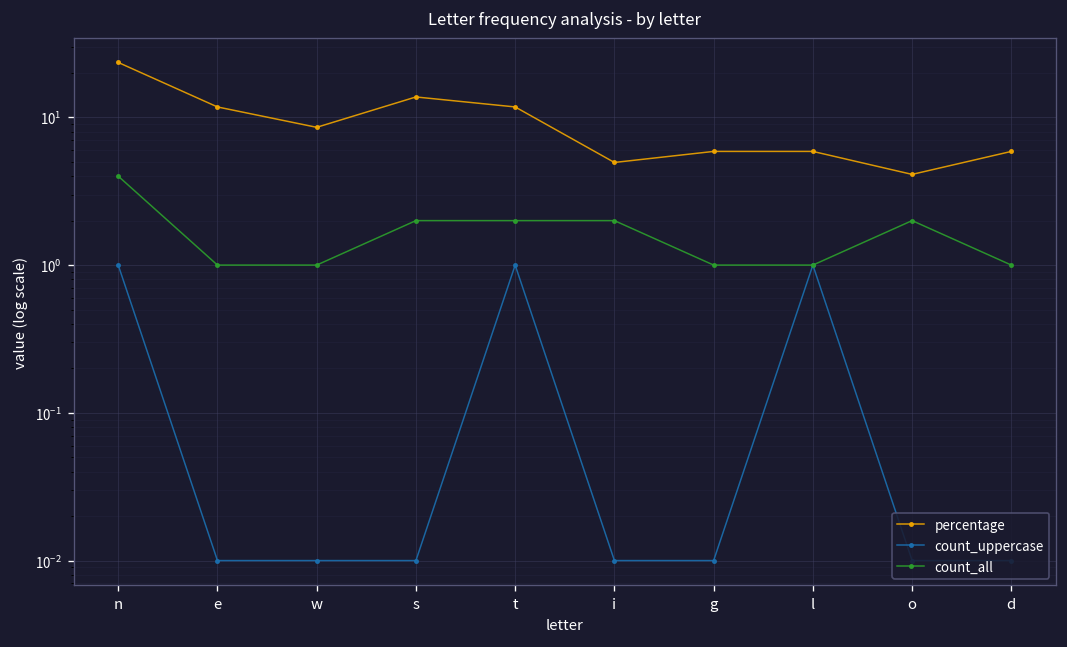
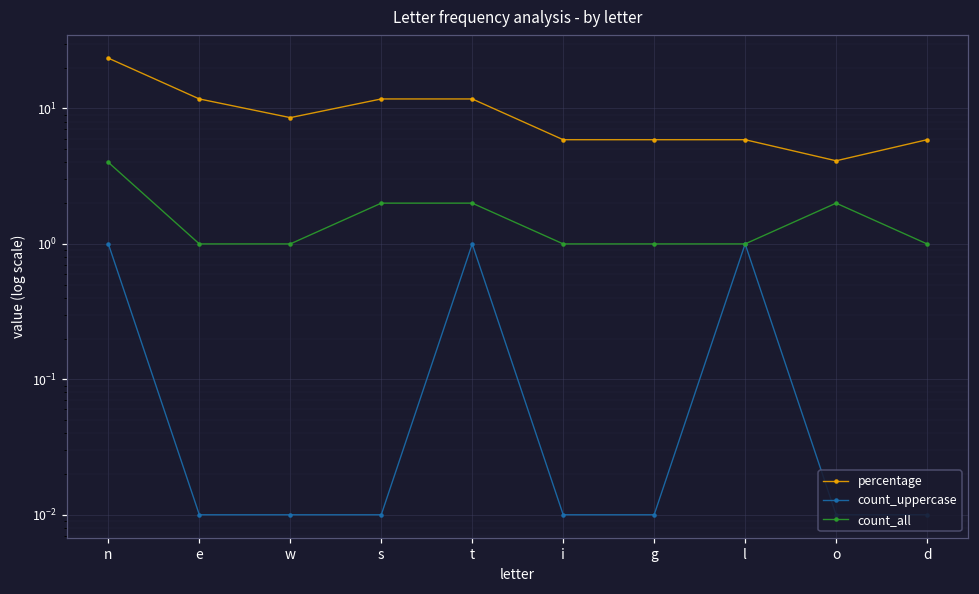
percentage, s: 14 -> 12
percentage, i: 5.0 -> 6
count_all, i: 2 -> 1
